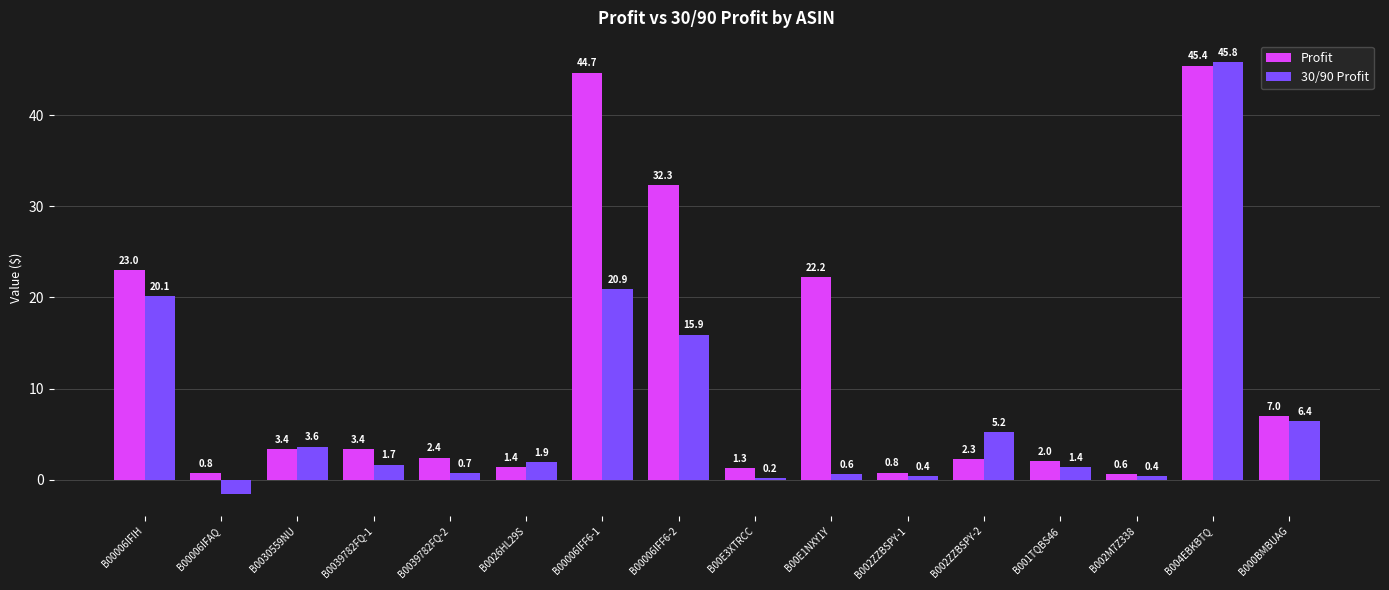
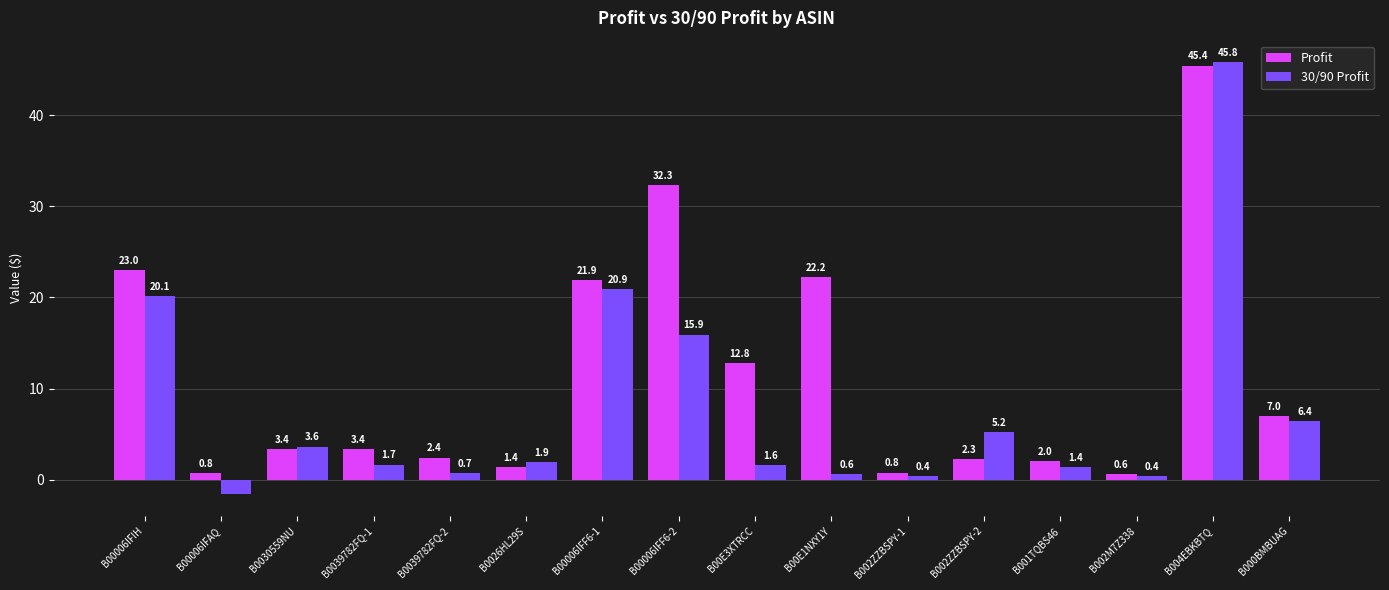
Profit, B00006IFF6-1: 44.7 -> 21.9
Profit, B00E3XTRCC: 1.3 -> 12.8
30/90 Profit, B00E3XTRCC: 0.2 -> 1.6
